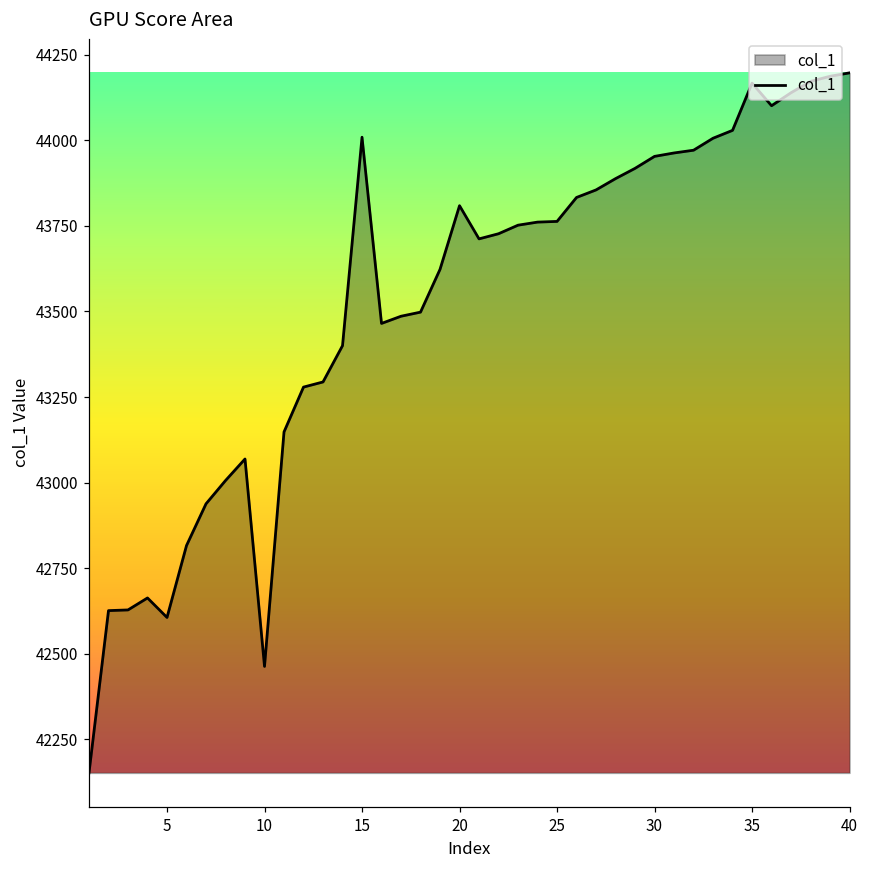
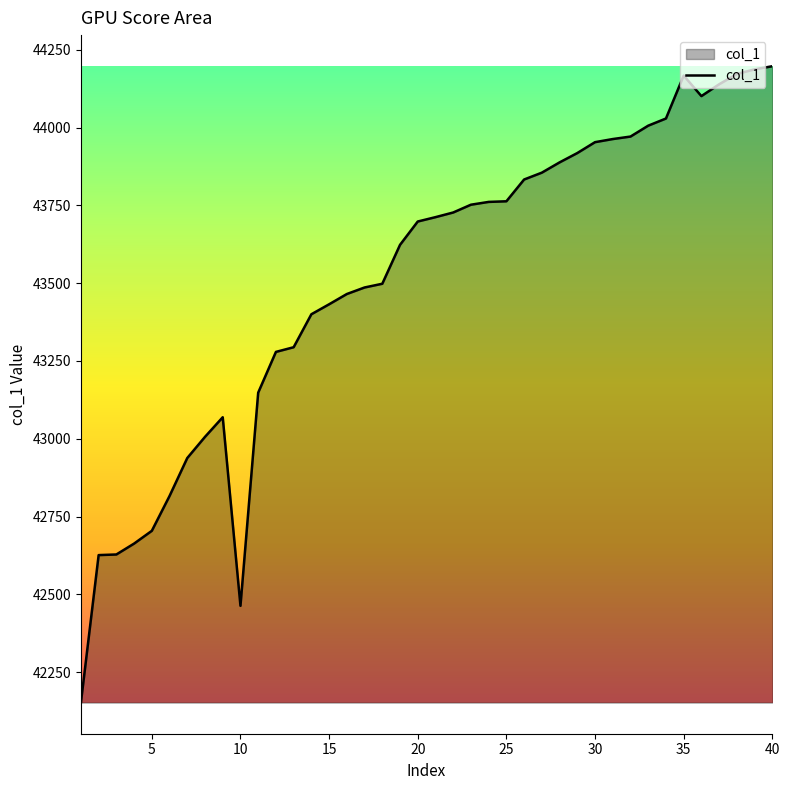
5: 42610 -> 42700
15: 44010 -> 43430
20: 43810 -> 43700
